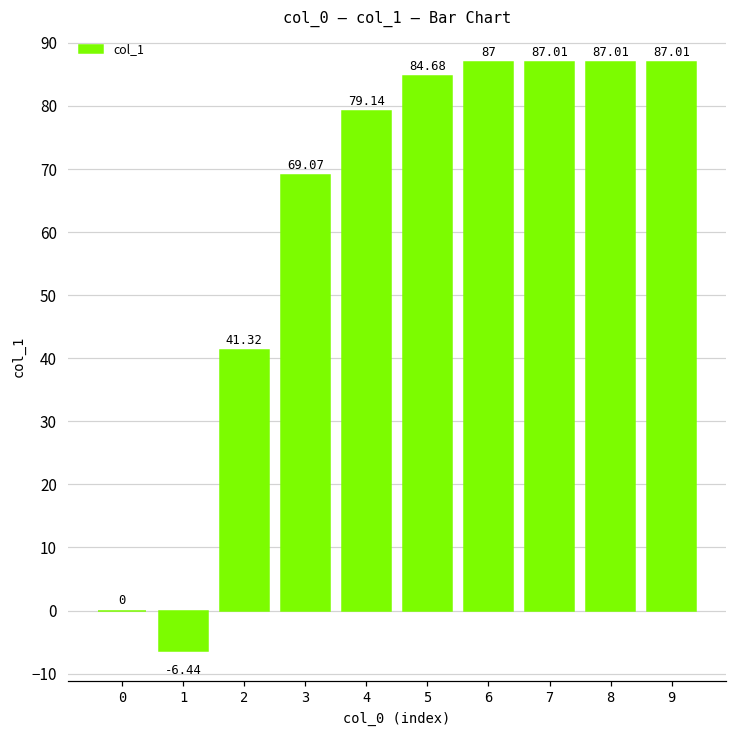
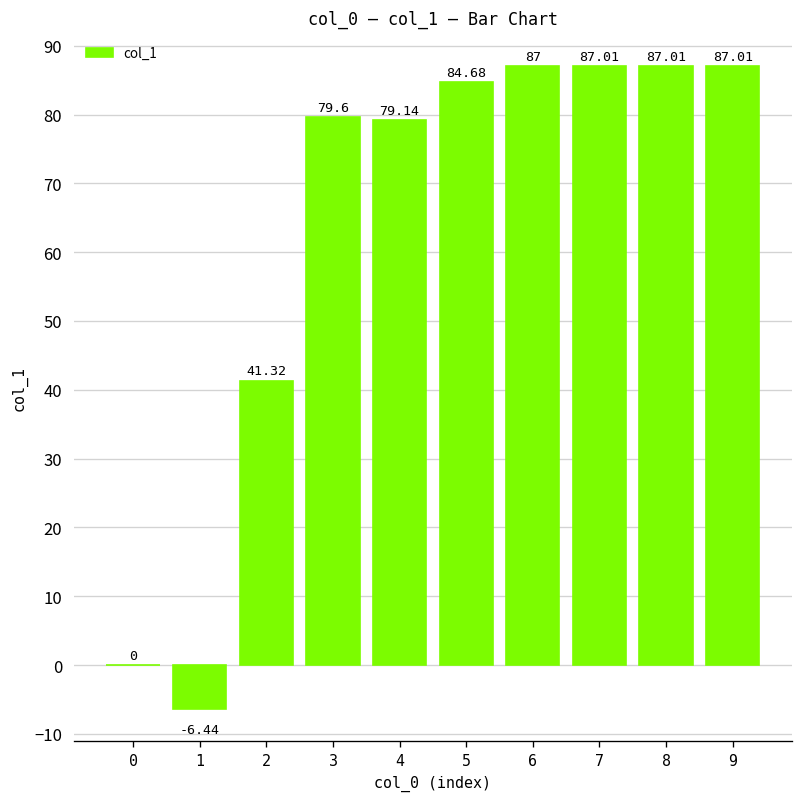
3: 69.07 -> 79.6
